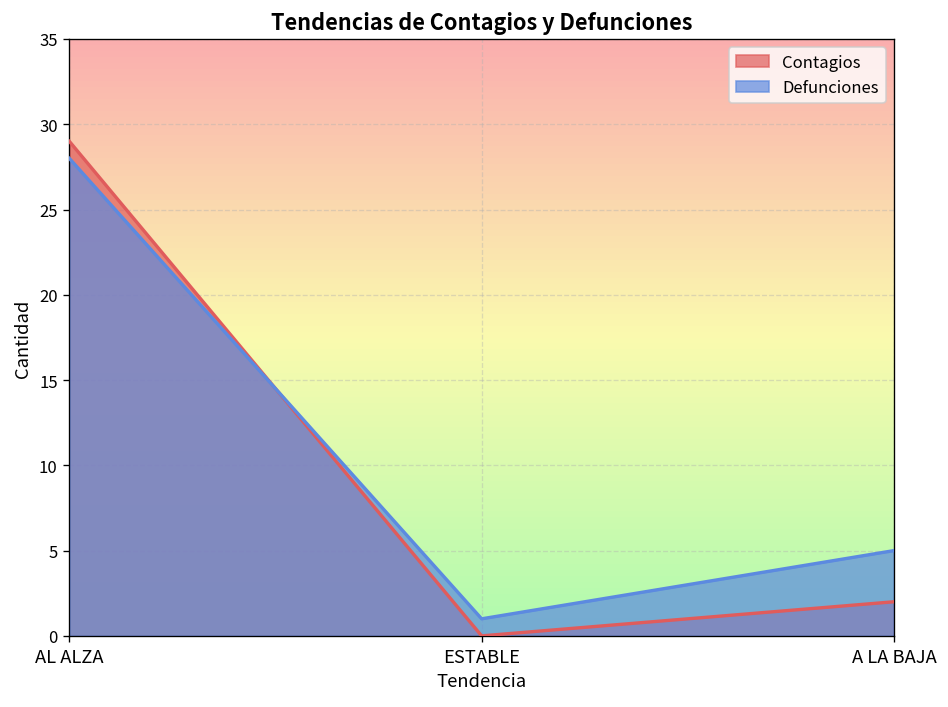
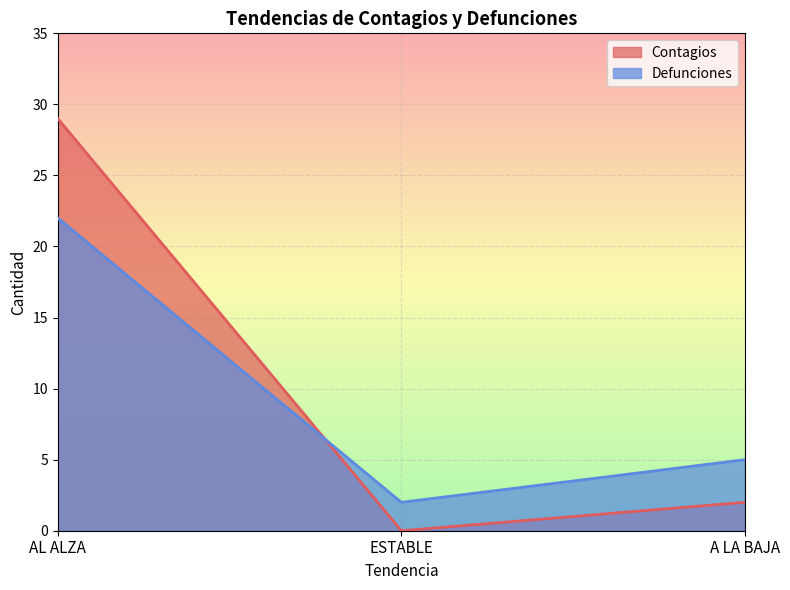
Defunciones, AL ALZA: 28 -> 22
Defunciones, ESTABLE: 1 -> 2
